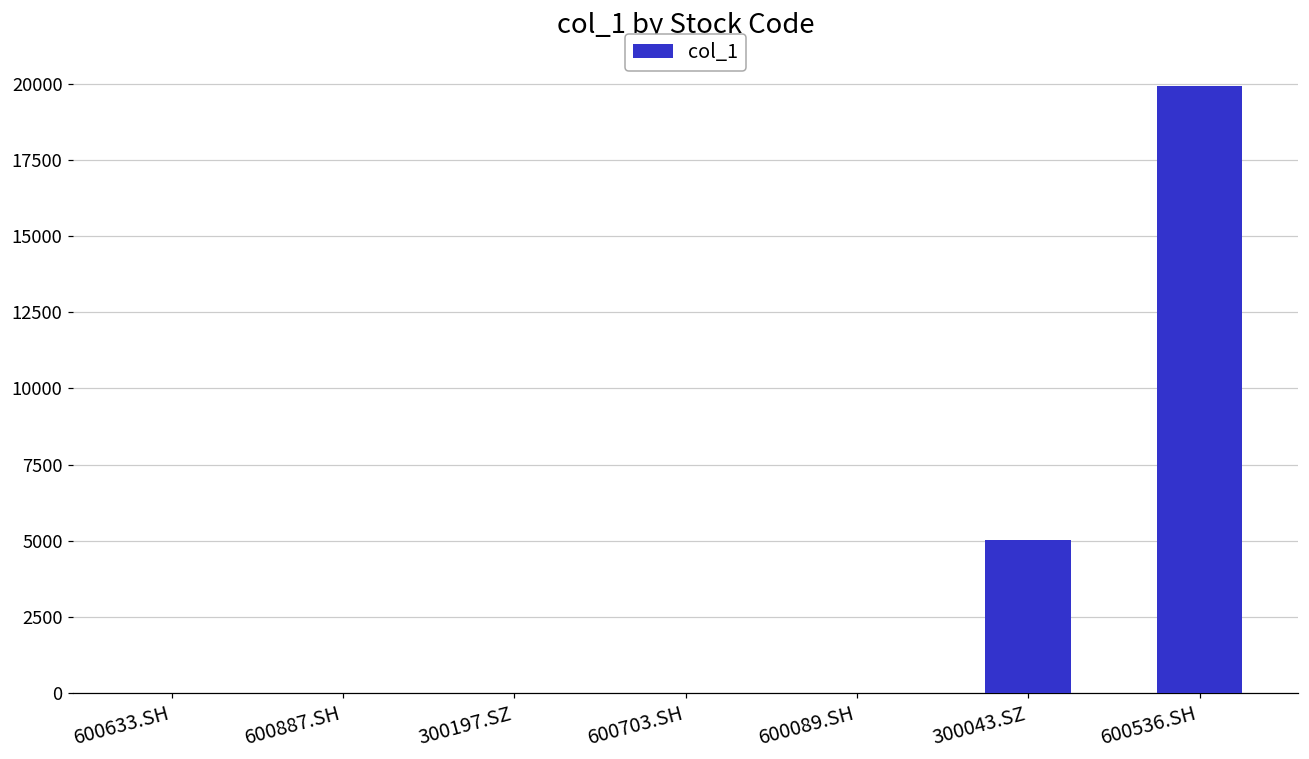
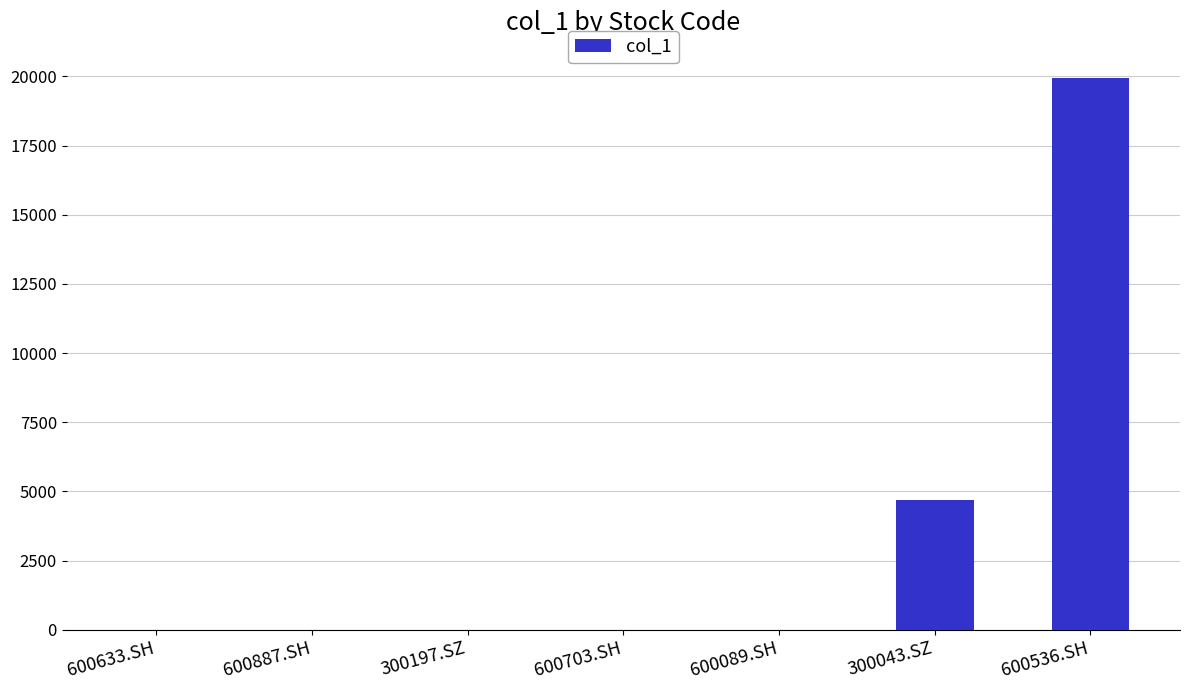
300043.SZ: 5000 -> 4700
